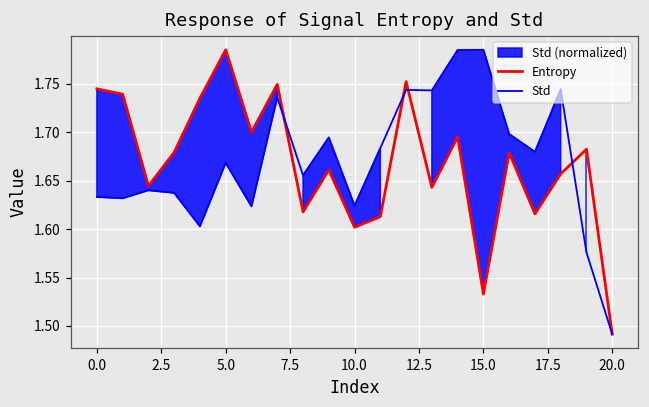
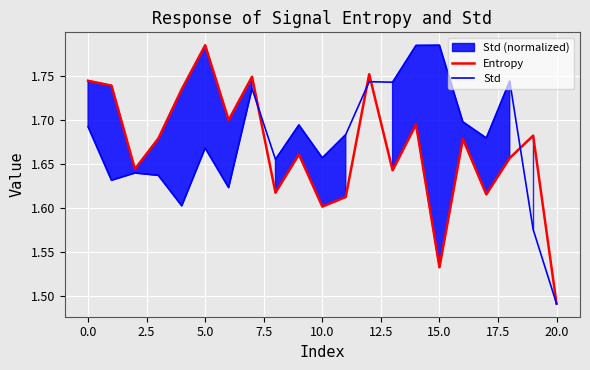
Std, 0.0: 1.63 -> 1.69
Std, 10.0: 1.62 -> 1.66
